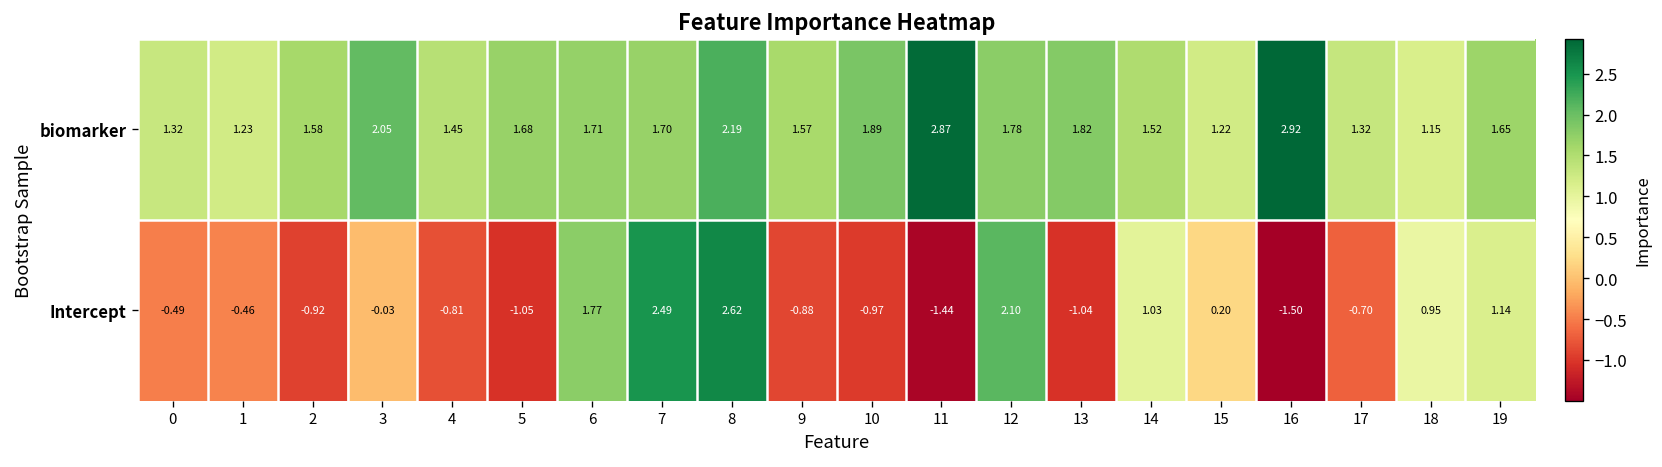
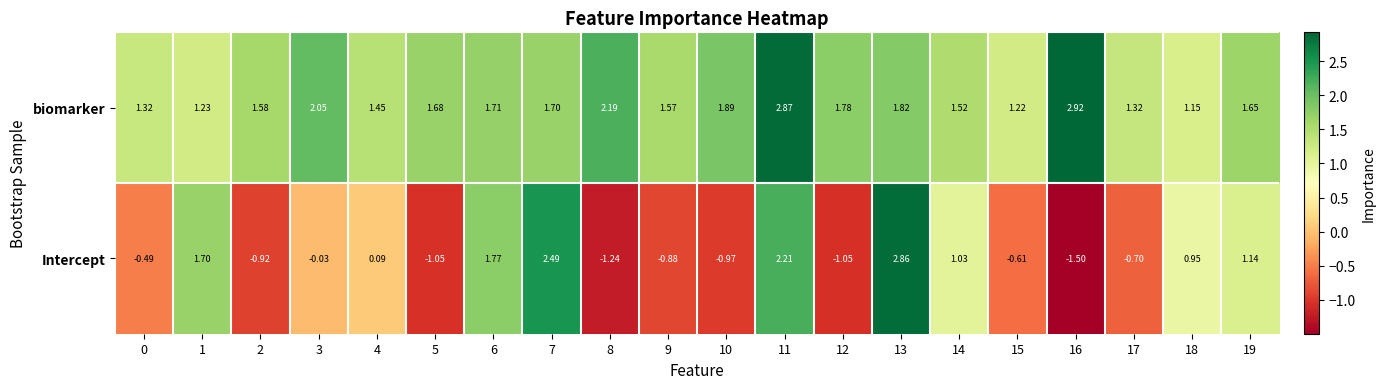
Intercept, 1: -0.46 -> 1.70
Intercept, 4: -0.81 -> 0.09
Intercept, 8: 2.62 -> -1.24
Intercept, 11: -1.44 -> 2.21
Intercept, 12: 2.10 -> -1.05
Intercept, 13: -1.04 -> 2.86
Intercept, 15: 0.20 -> -0.61
